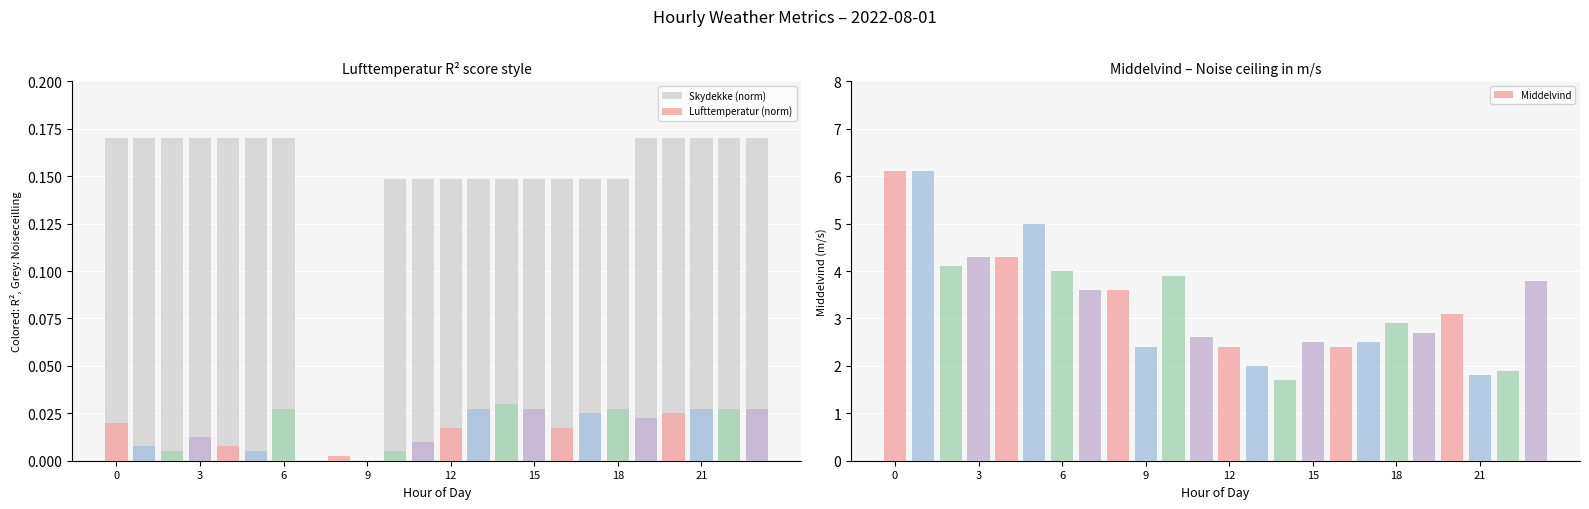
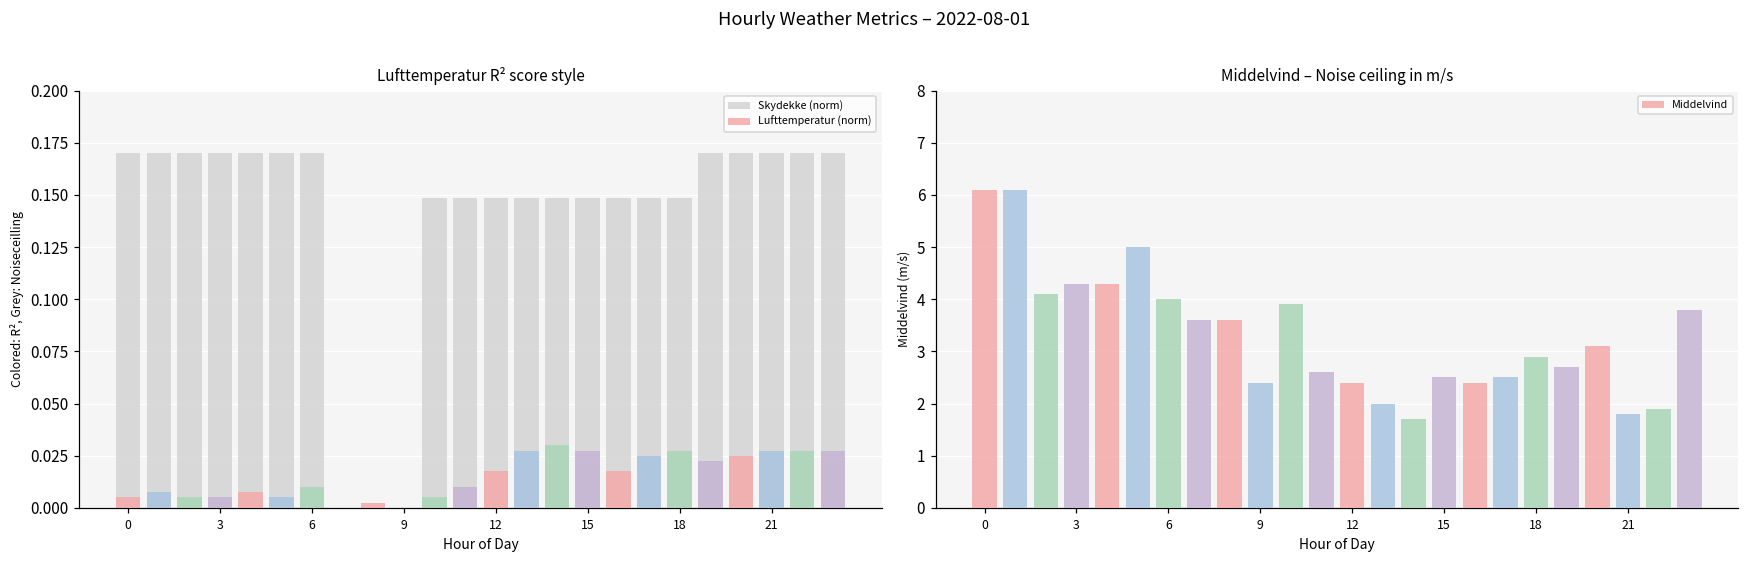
Lufttemperatur R² score style, Lufttemperatur (norm), 0: 0.020 -> 0.005
Lufttemperatur R² score style, Lufttemperatur (norm), 3: 0.012 -> 0.005
Lufttemperatur R² score style, Lufttemperatur (norm), 6: 0.027 -> 0.010
